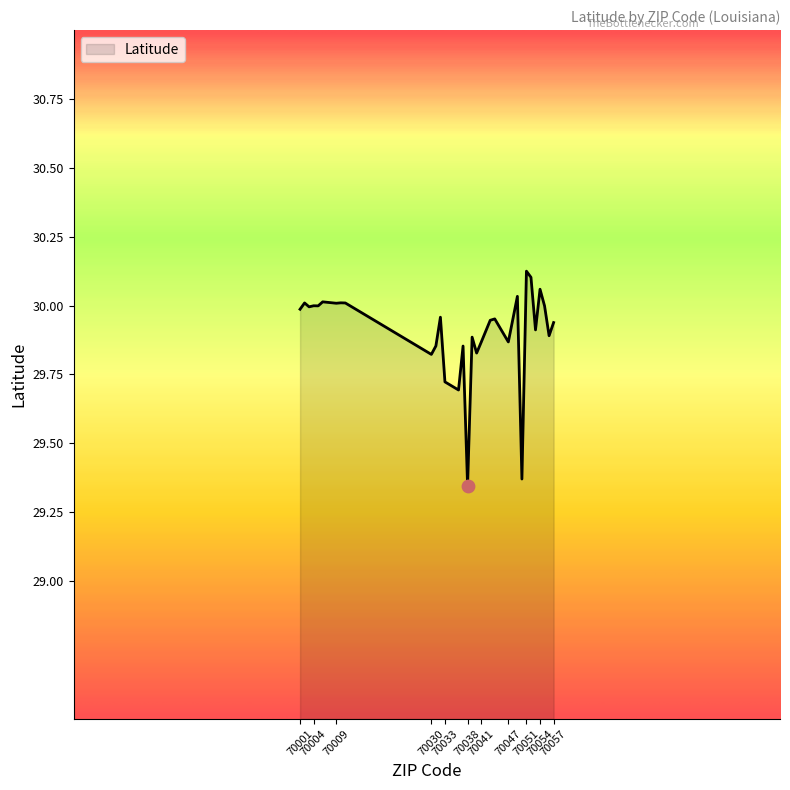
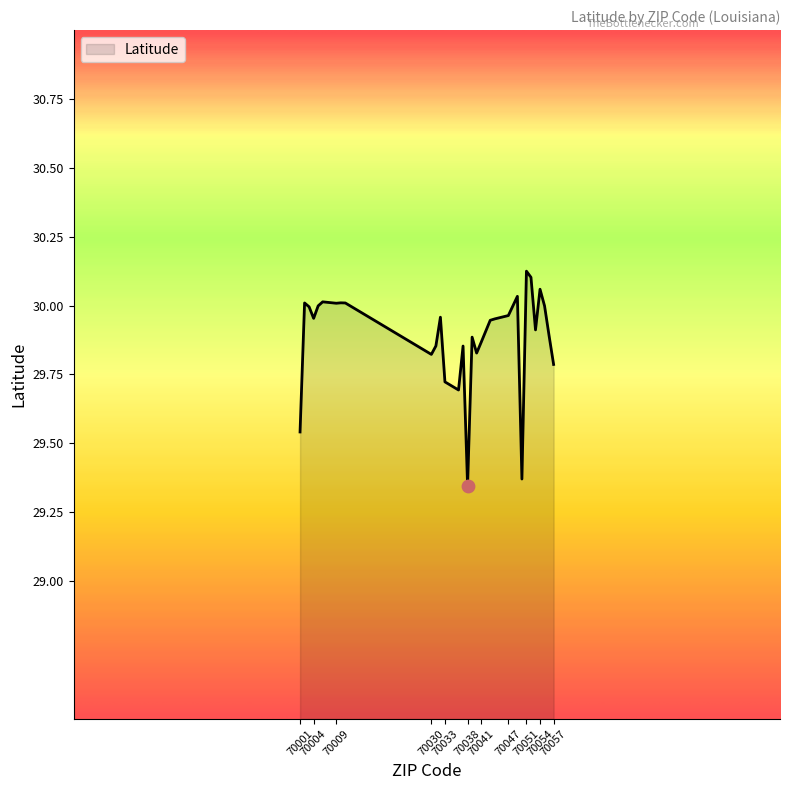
Latitude, 70001: 29.99 -> 29.54
Latitude, 70004: 30.00 -> 29.95
Latitude, 70047: 29.87 -> 29.96
Latitude, 70057: 29.94 -> 29.79
